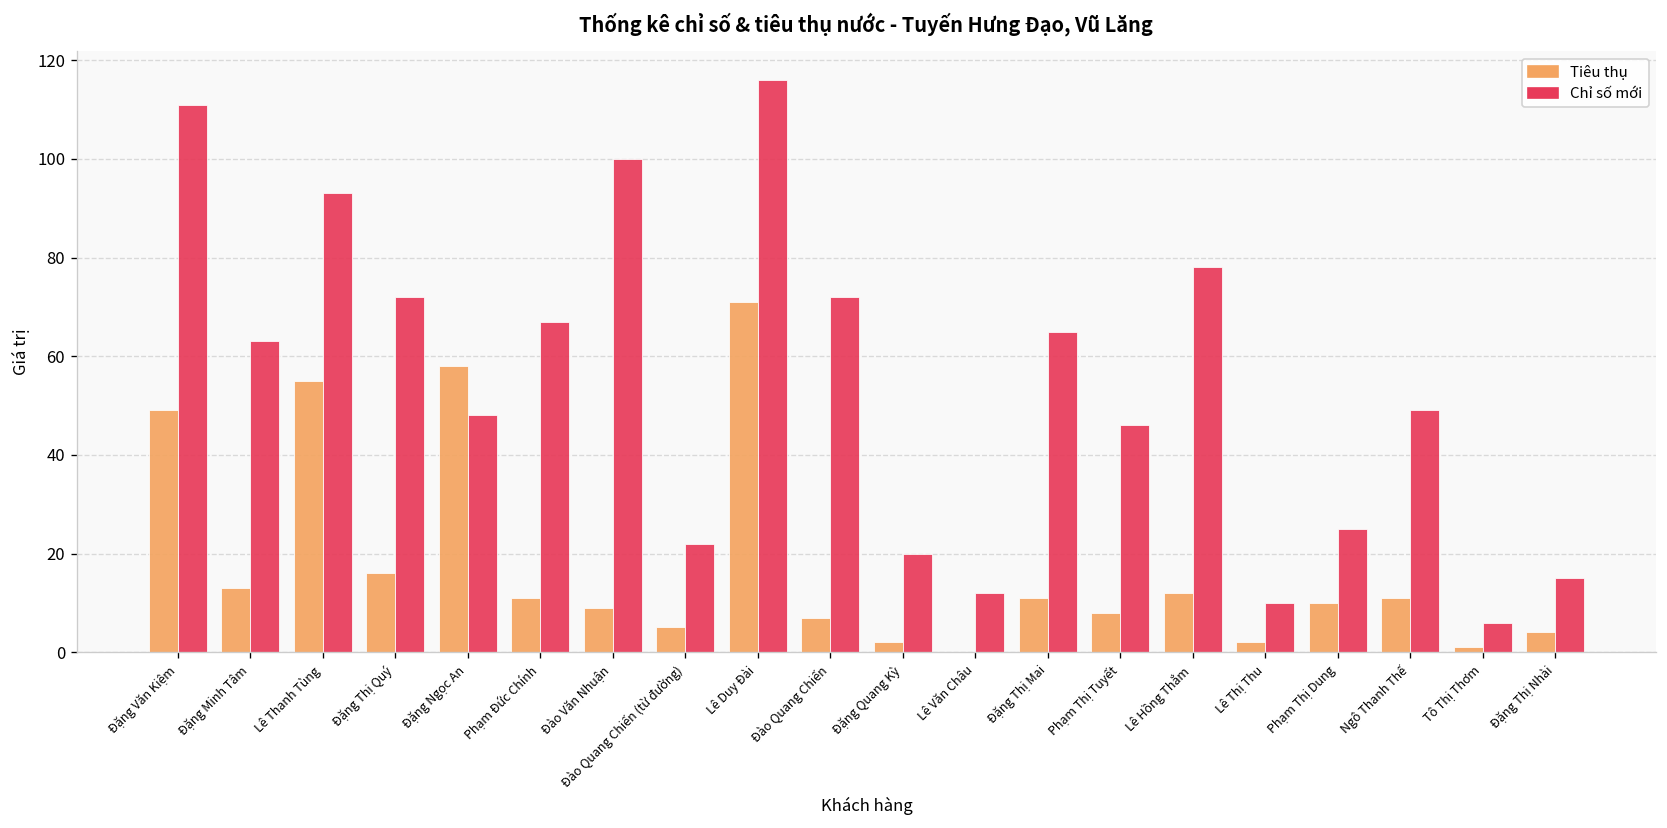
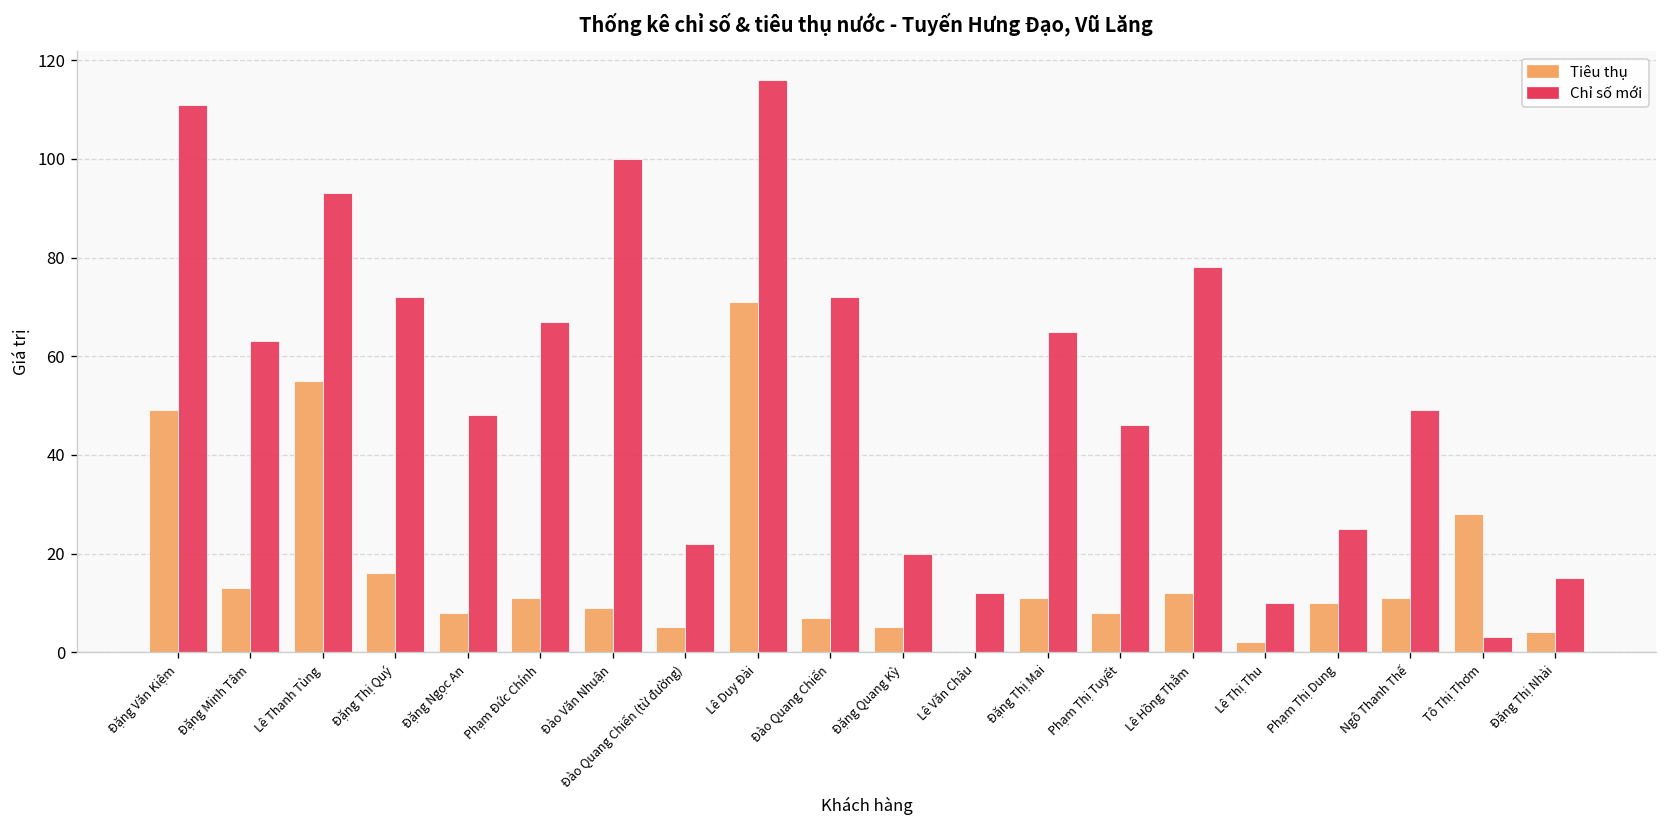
Tiêu thụ, Đặng Ngọc An: 58 -> 8
Tiêu thụ, Đặng Quang Kỳ: 2 -> 5
Tiêu thụ, Tô Thị Thơm: 1 -> 28
Chỉ số mới, Tô Thị Thơm: 6 -> 3
